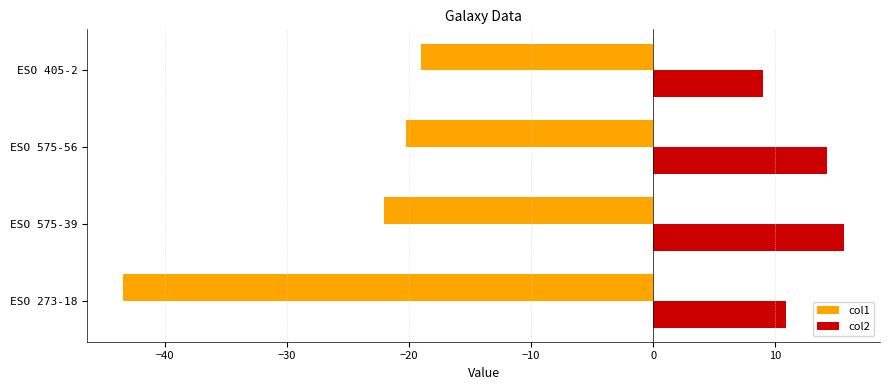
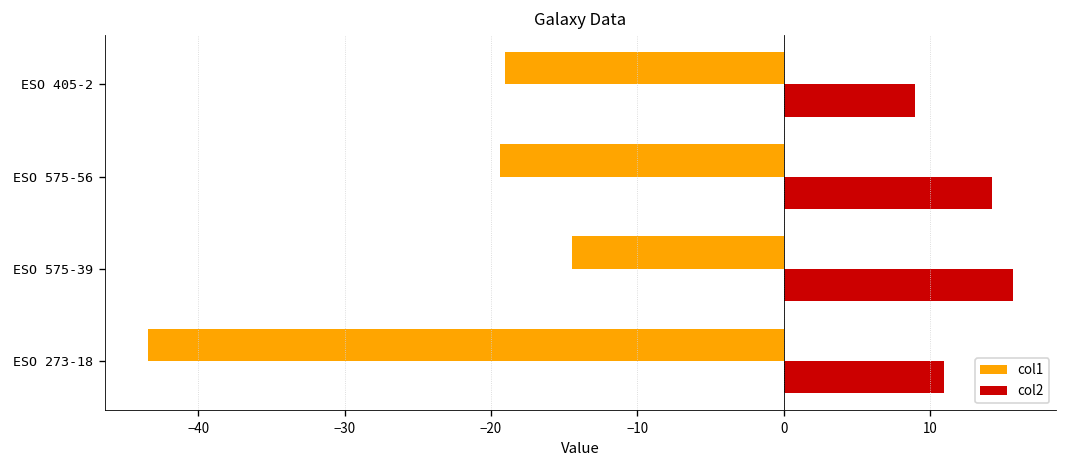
col1, ESO 575-56: -20.3 -> -19.4
col1, ESO 575-39: -22.1 -> -14.5
